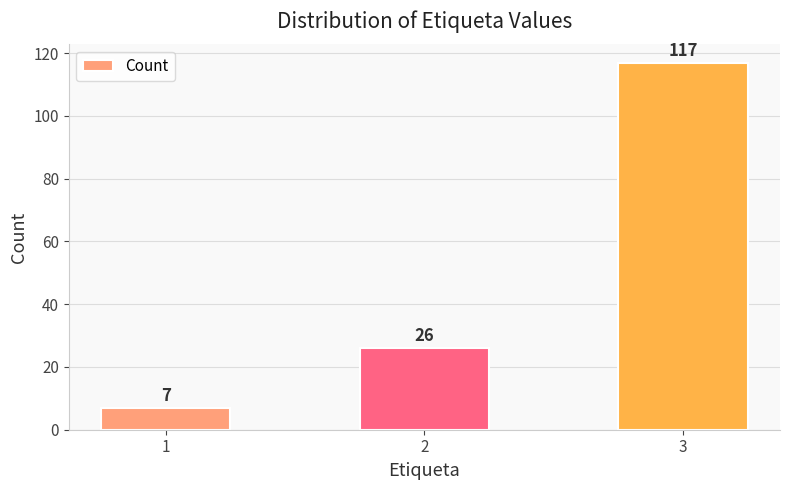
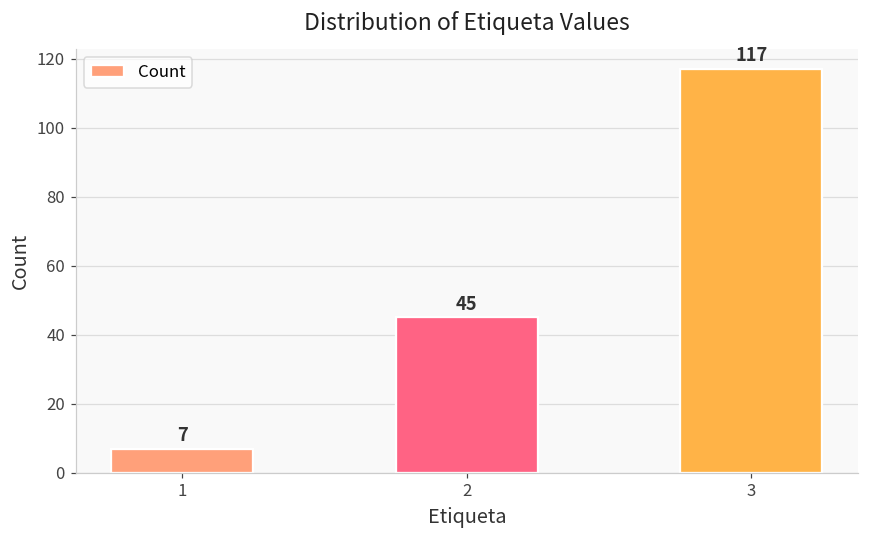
2: 26 -> 45
